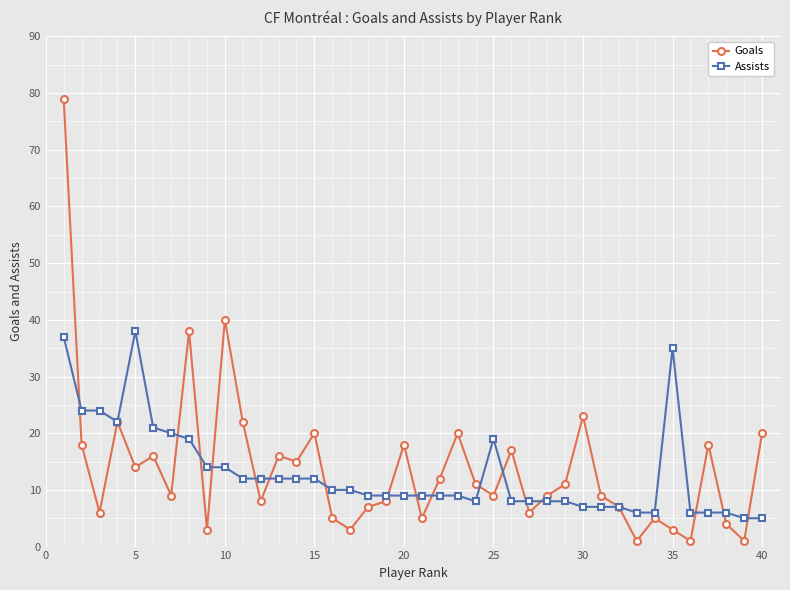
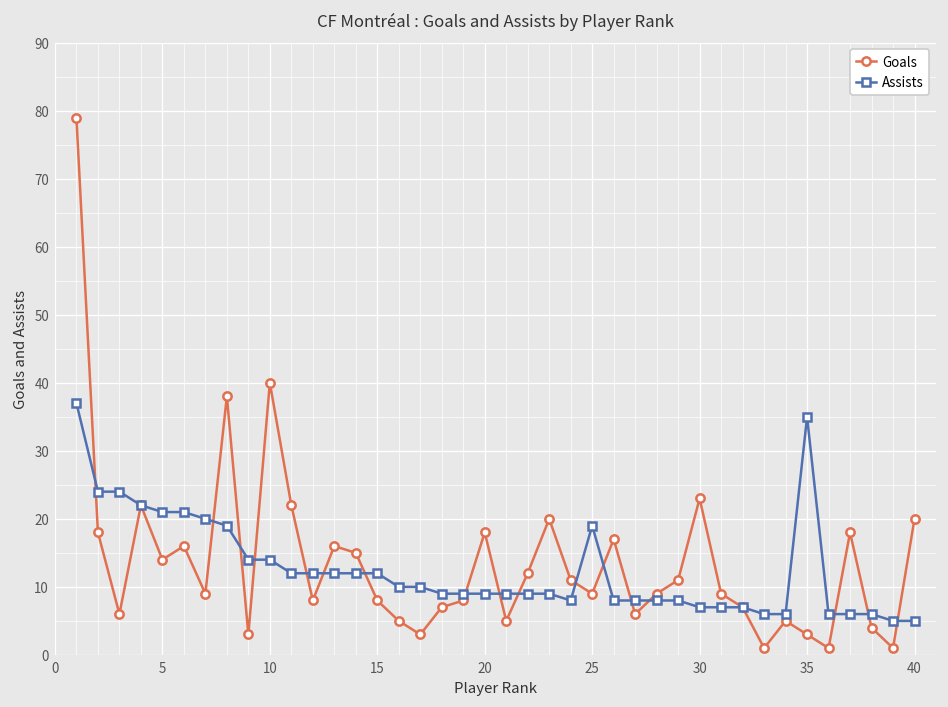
Assists, 5: 38 -> 21
Goals, 15: 20 -> 8
